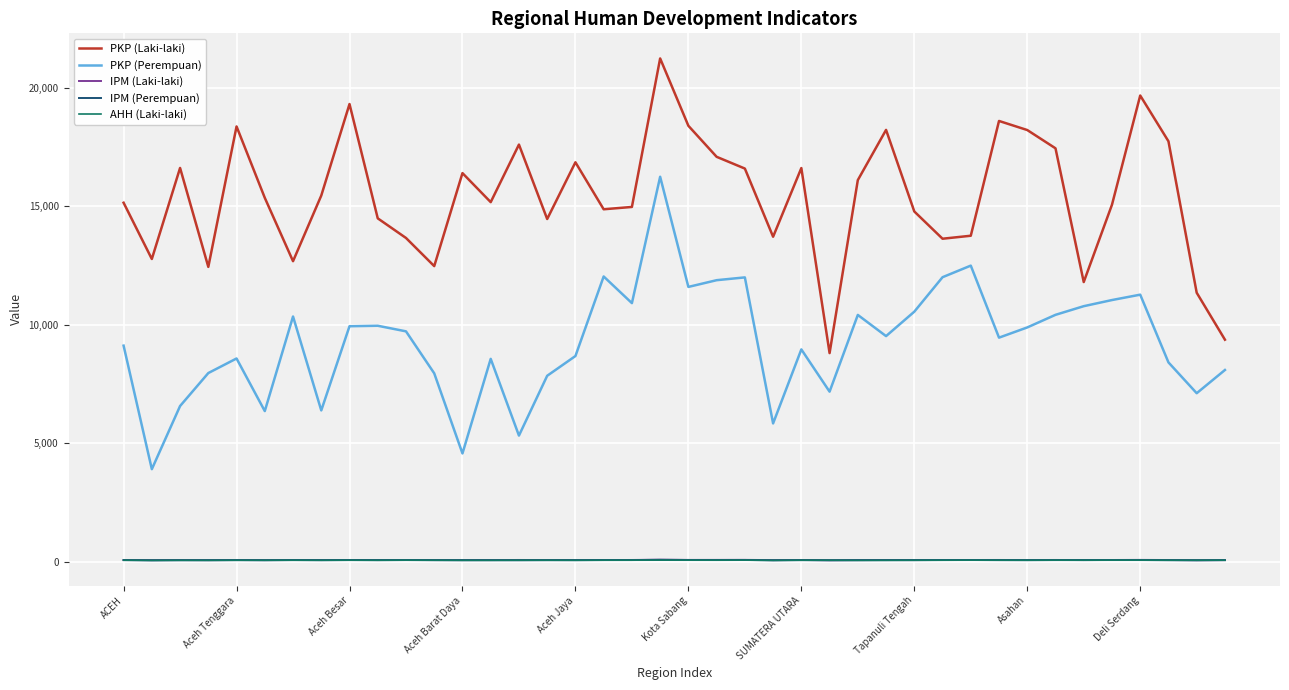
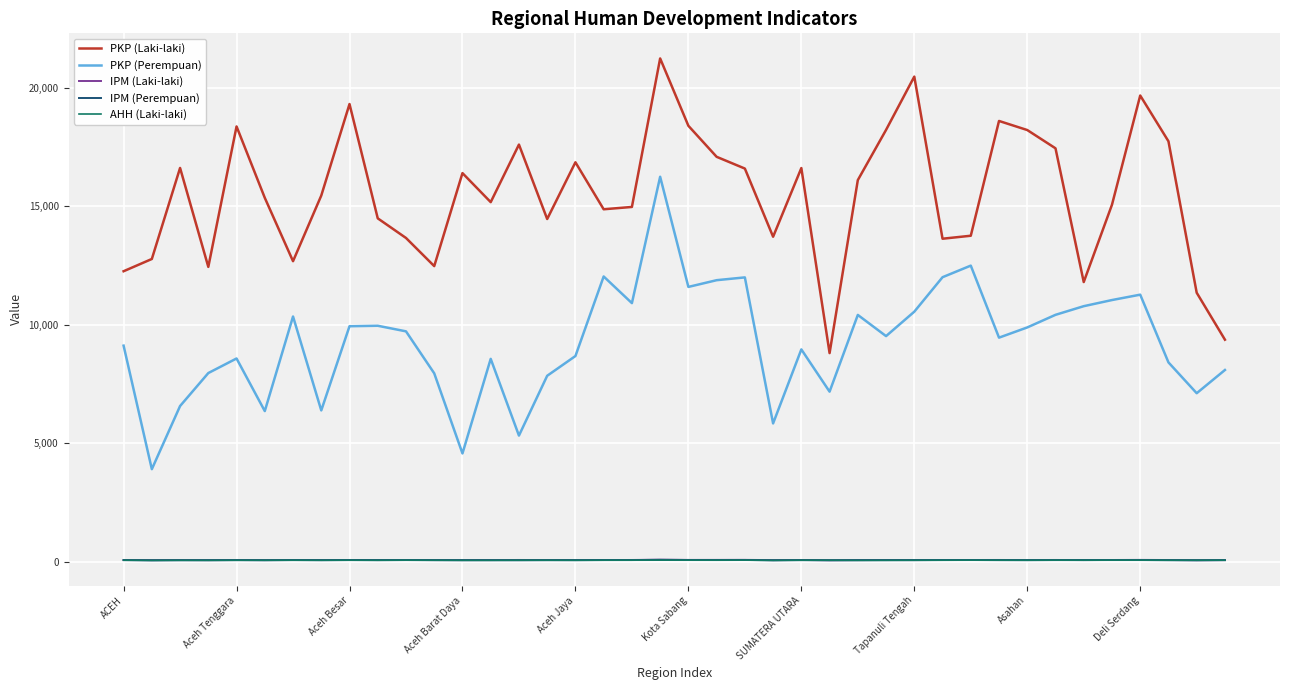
PKP (Laki-laki), ACEH: 15,200 -> 12,300
PKP (Laki-laki), Tapanuli Tengah: 14,800 -> 20,500
